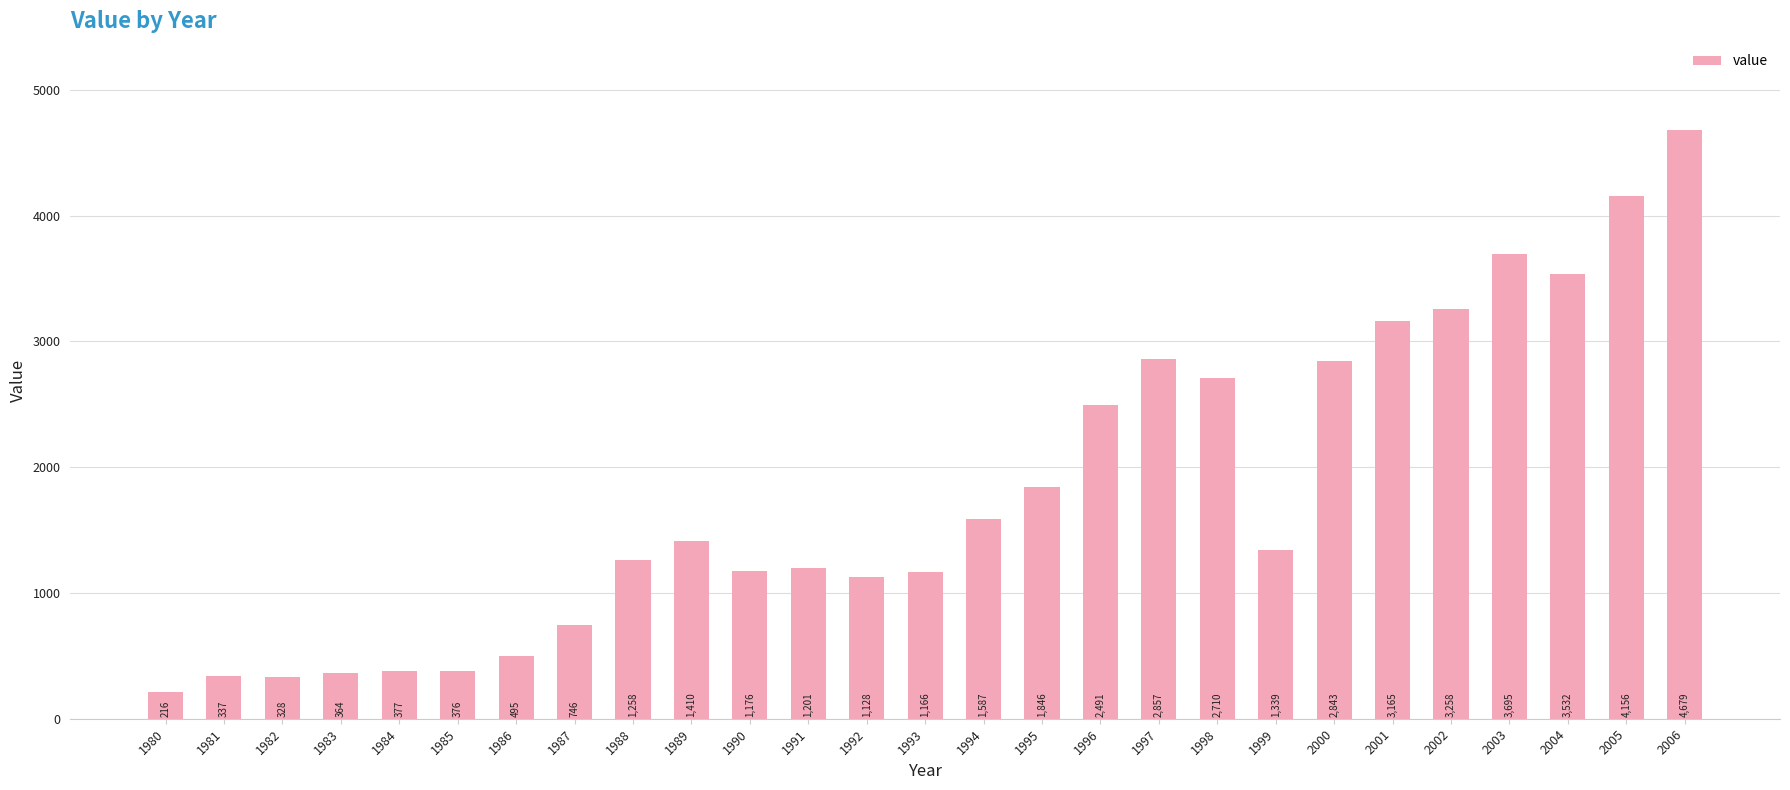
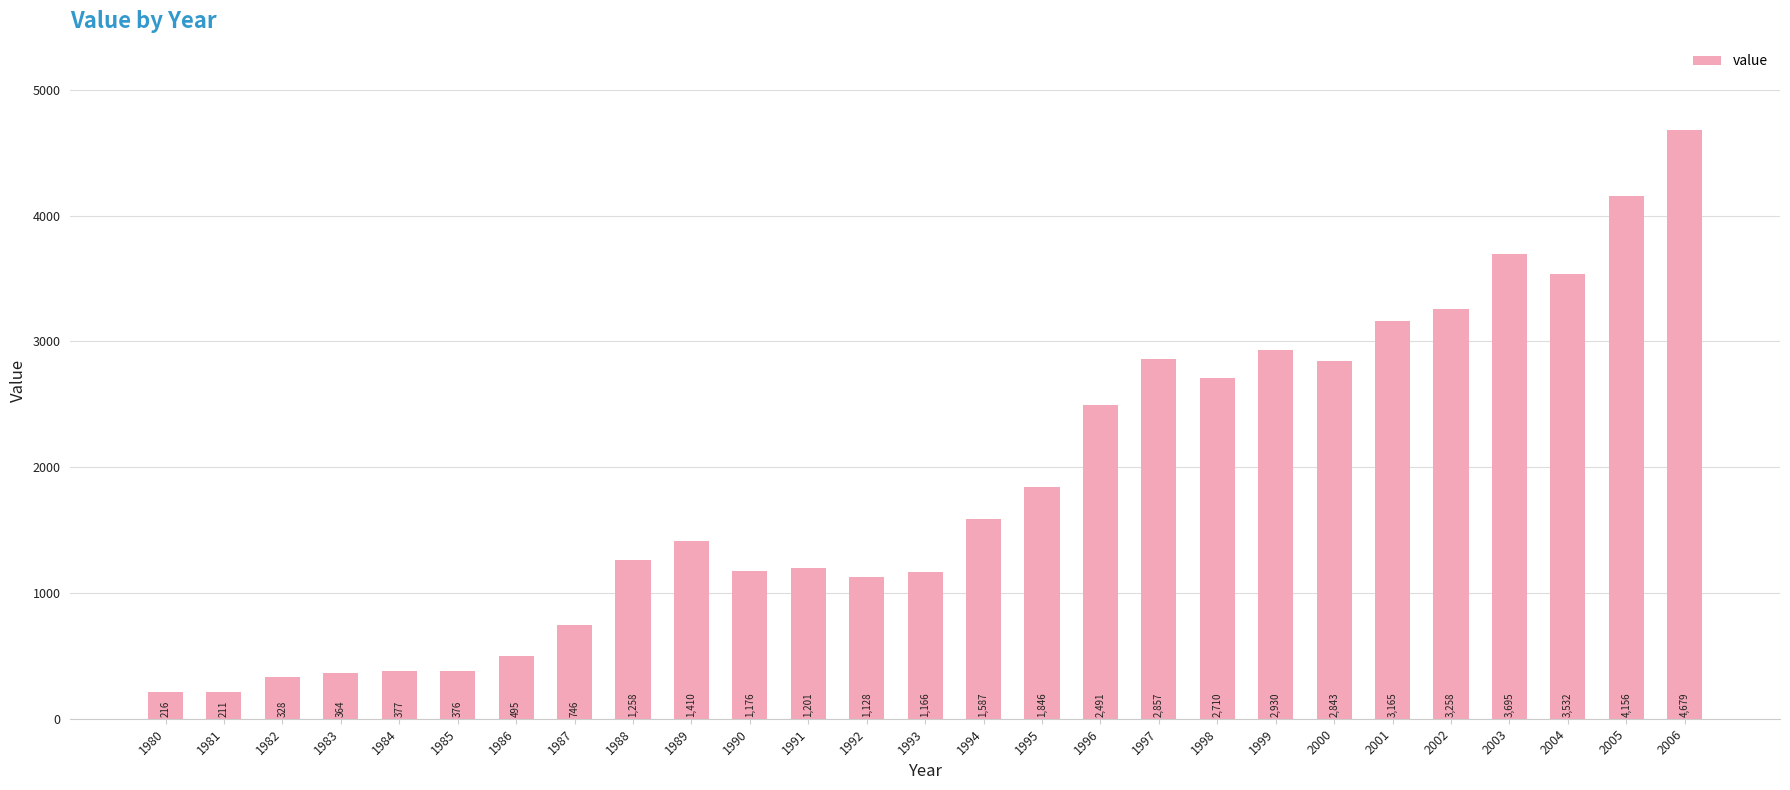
1981: 337 -> 211
1999: 1,339 -> 2,930
